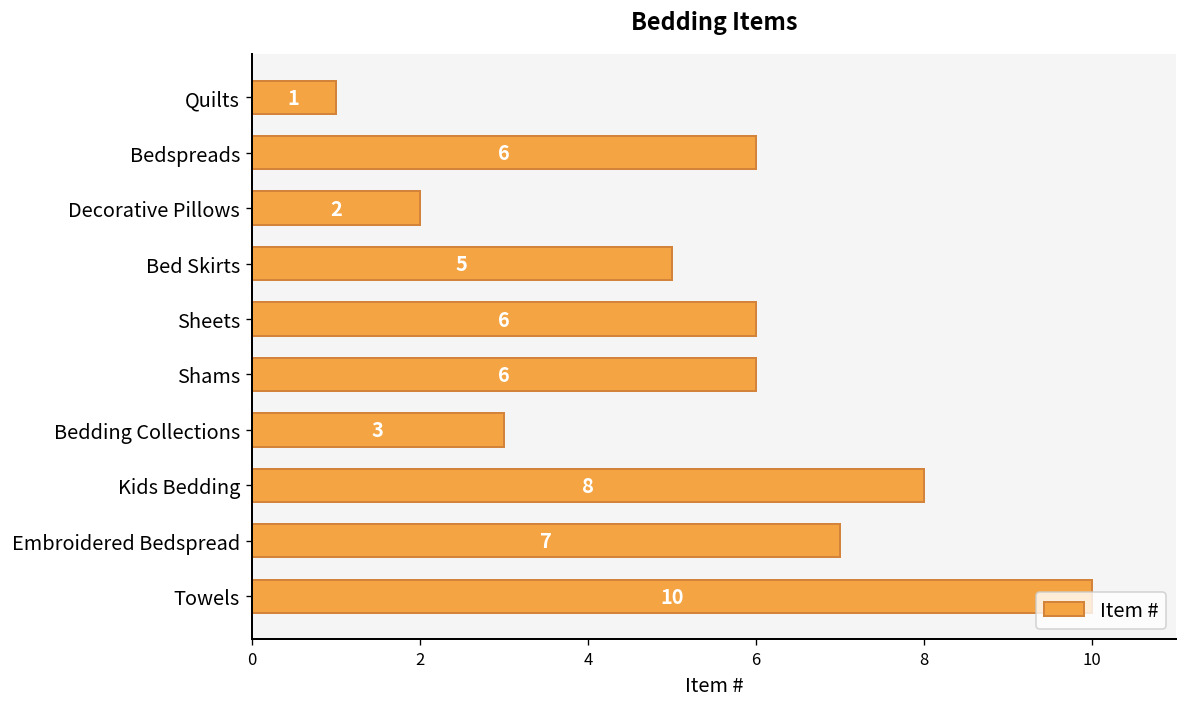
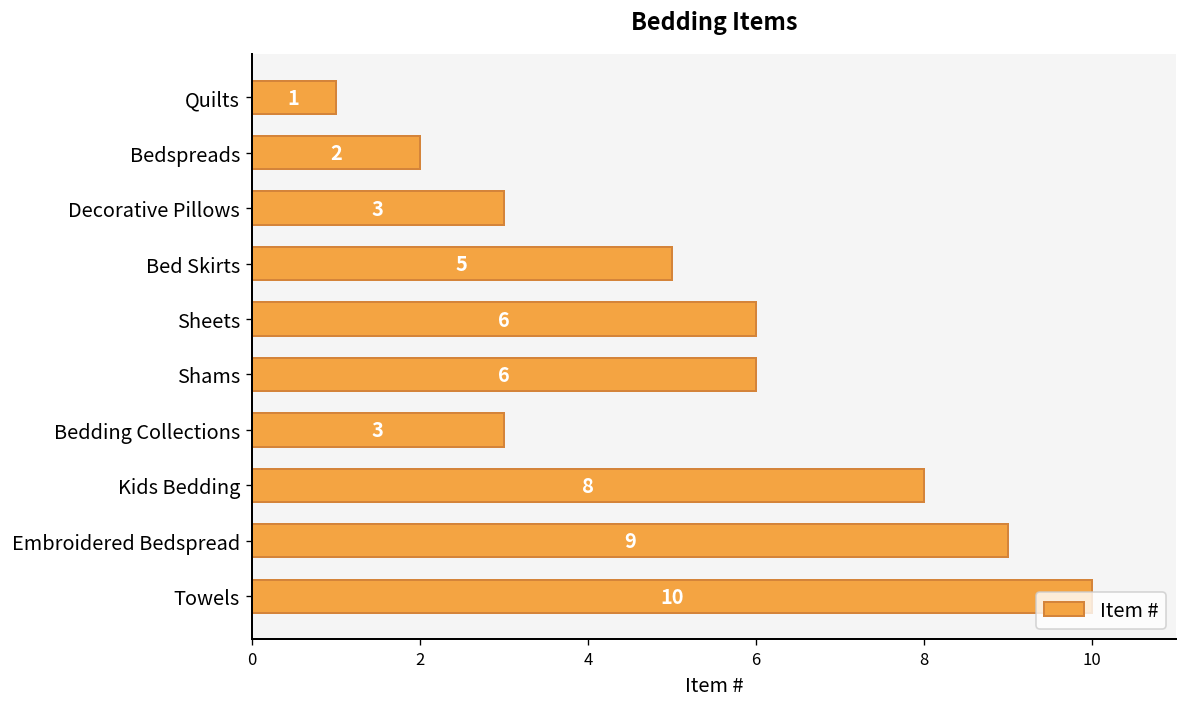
Bedspreads: 6 -> 2
Decorative Pillows: 2 -> 3
Embroidered Bedspread: 7 -> 9
